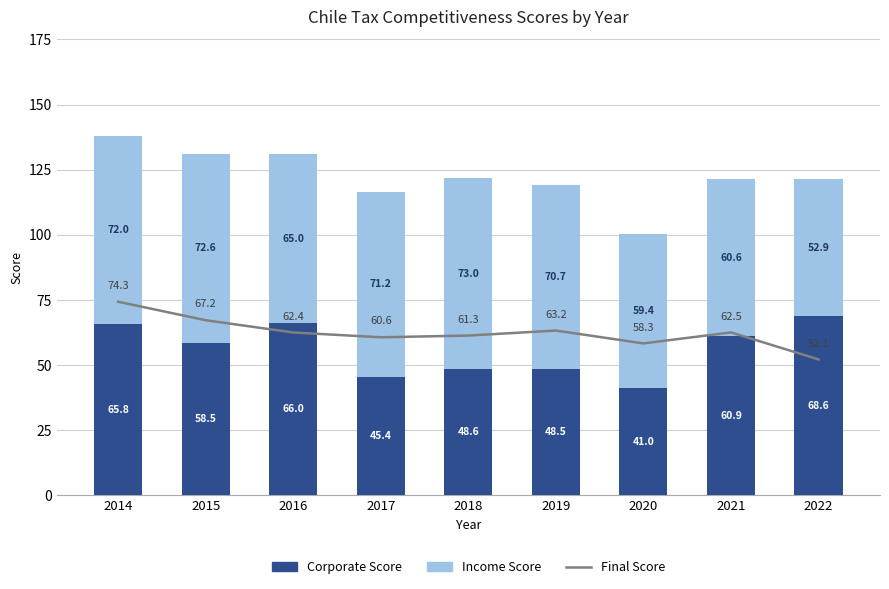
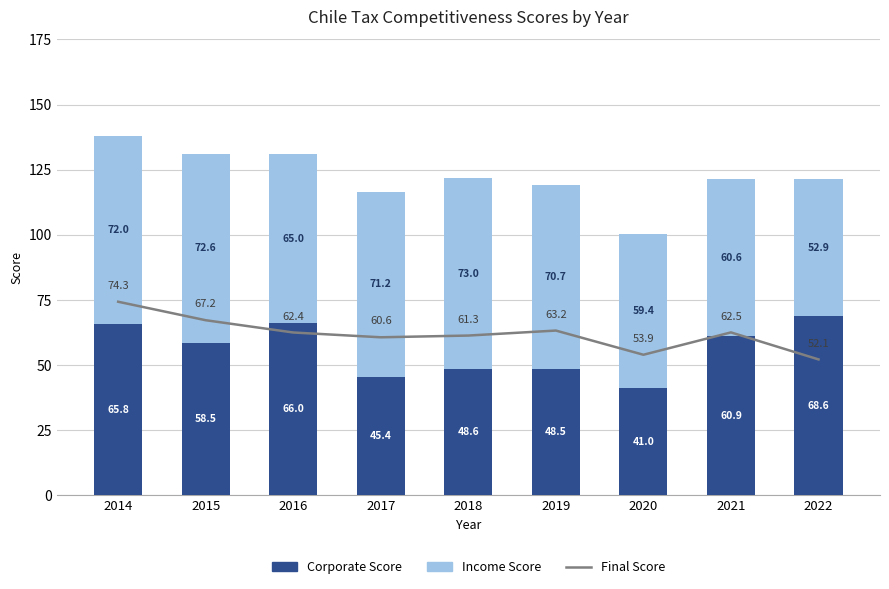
Final Score, 2020: 58.3 -> 53.9
